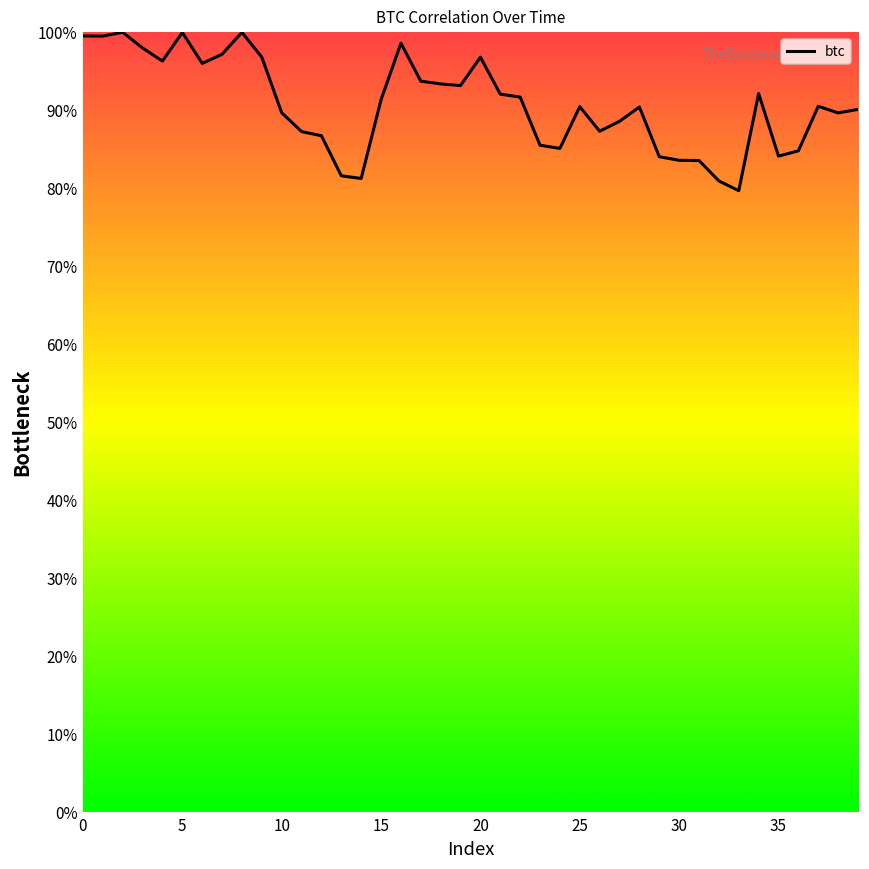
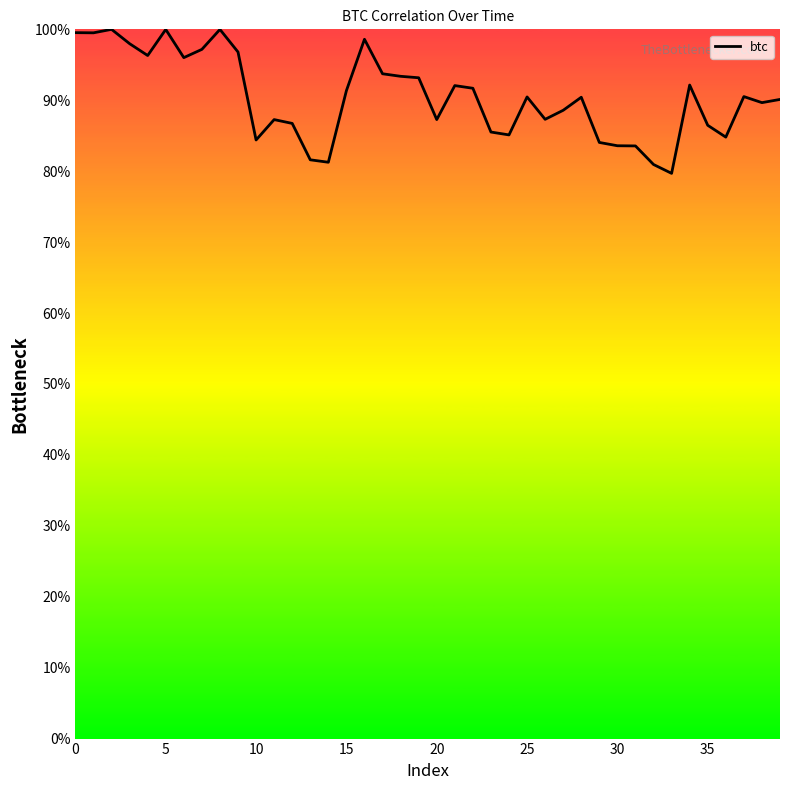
10: 90% -> 84%
20: 97% -> 87%
35: 84% -> 86%
